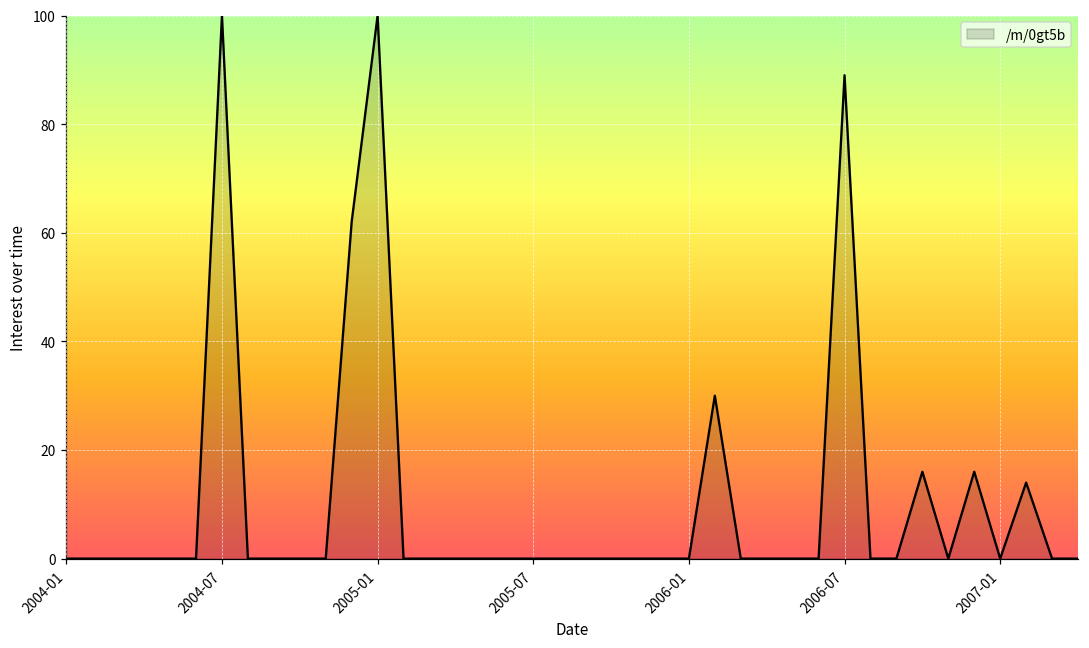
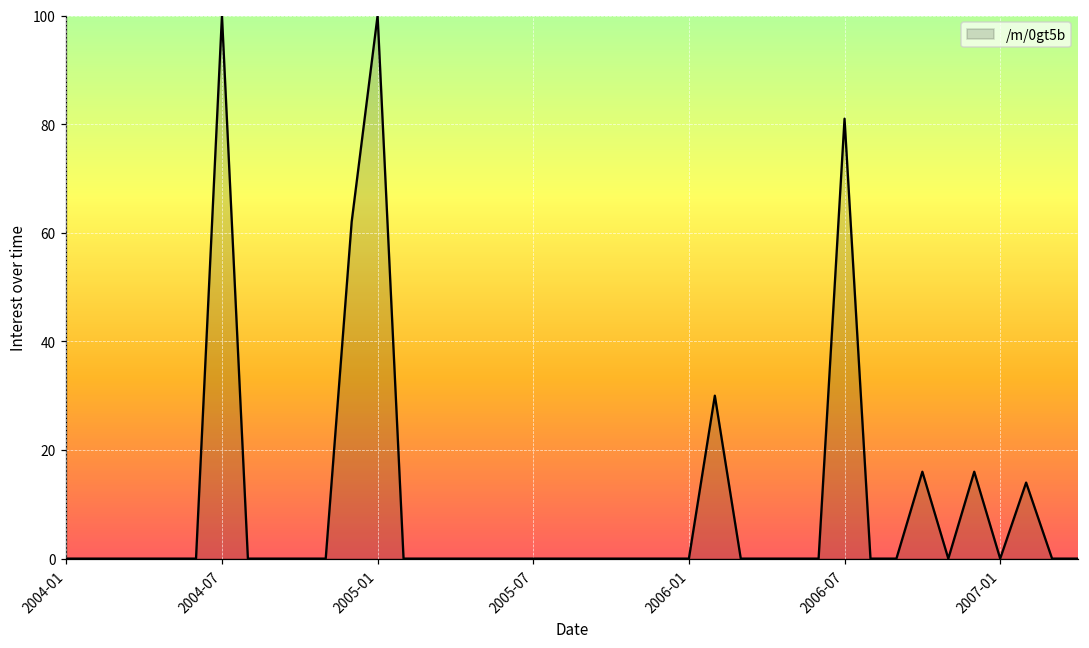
2006-07: 89 -> 81
